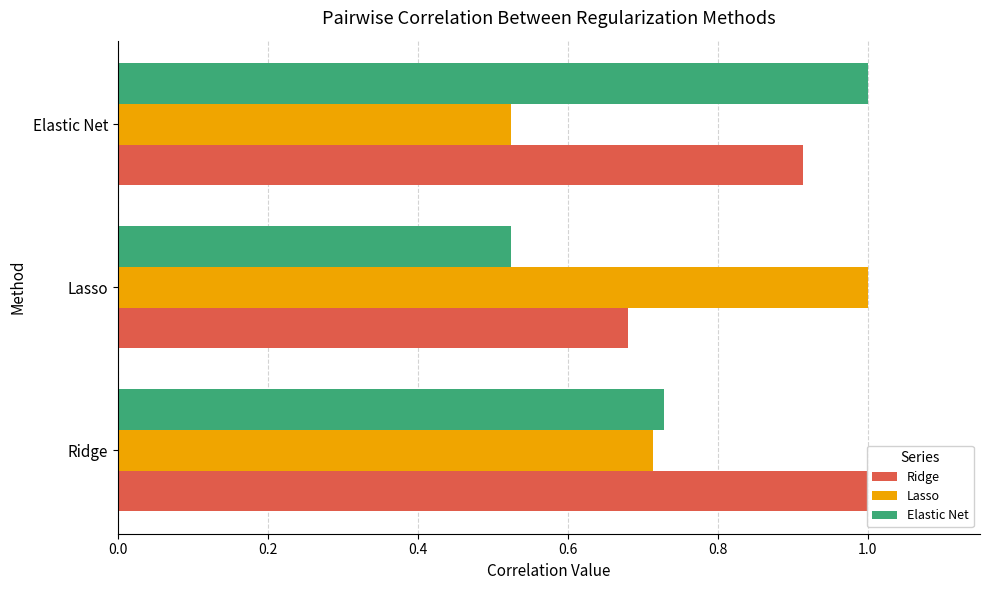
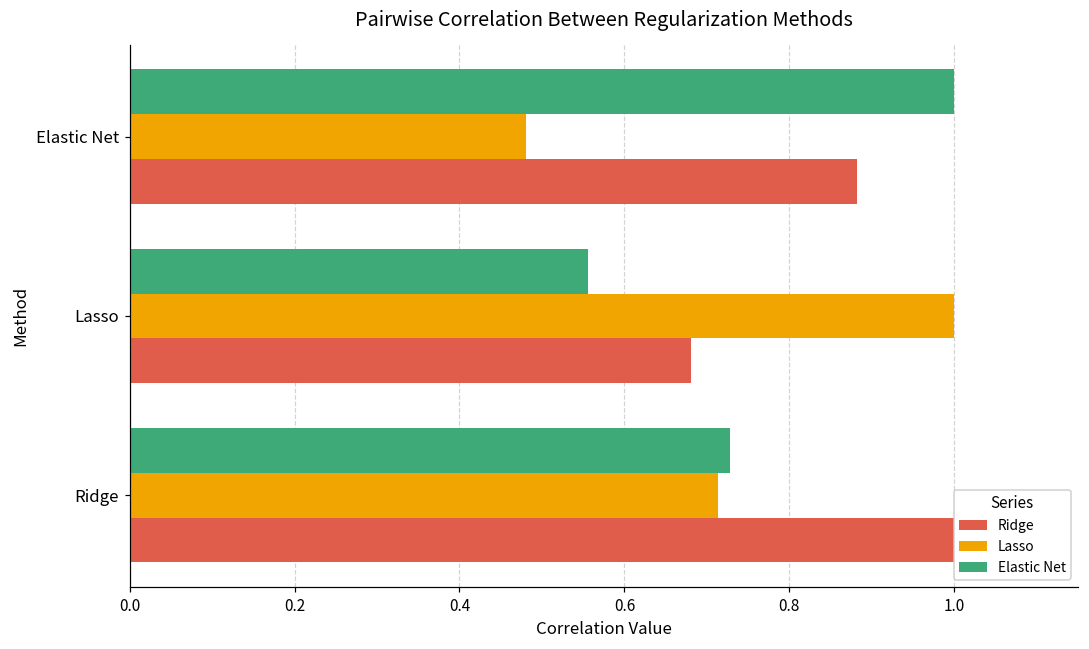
Lasso, Elastic Net: 0.52 -> 0.48
Ridge, Elastic Net: 0.91 -> 0.88
Elastic Net, Lasso: 0.52 -> 0.56
